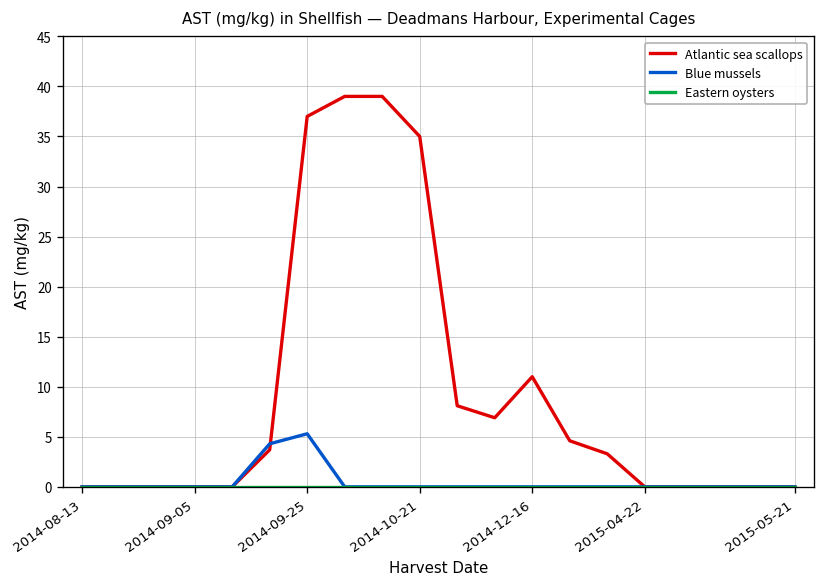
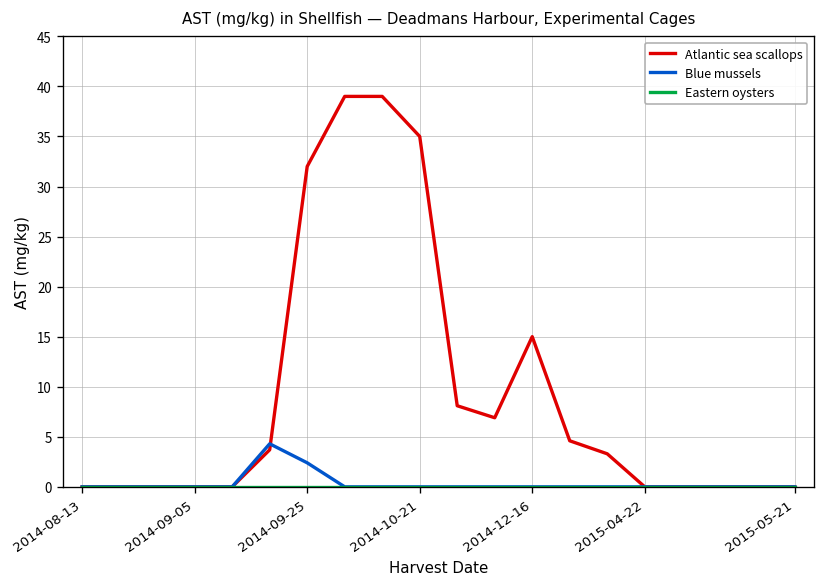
Atlantic sea scallops, 2014-09-25: 37 -> 32
Blue mussels, 2014-09-25: 5 -> 2
Atlantic sea scallops, 2014-12-16: 11 -> 15
